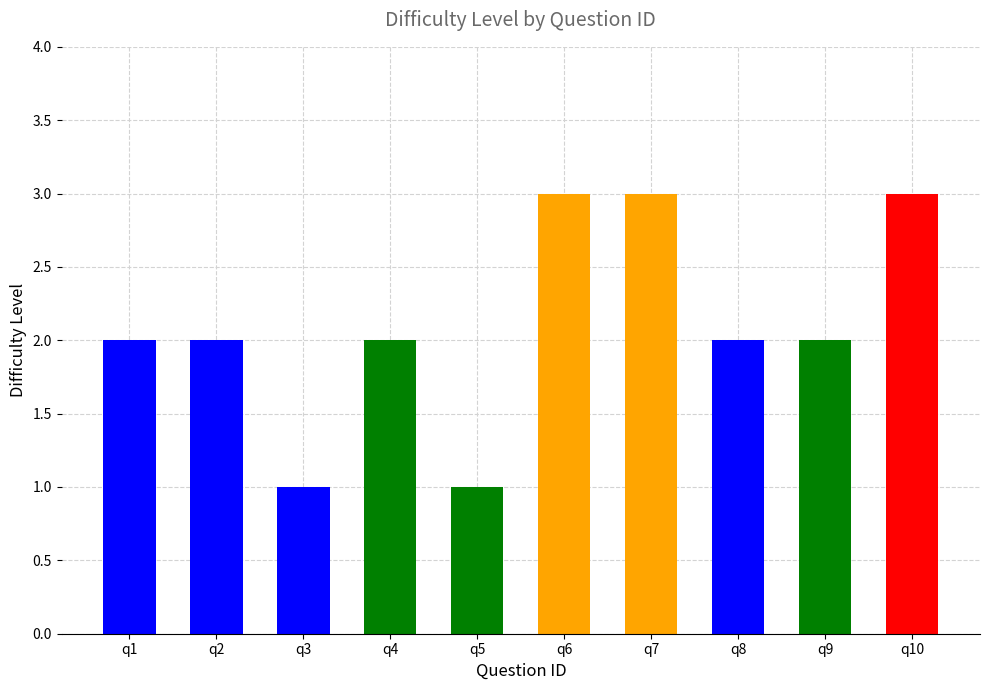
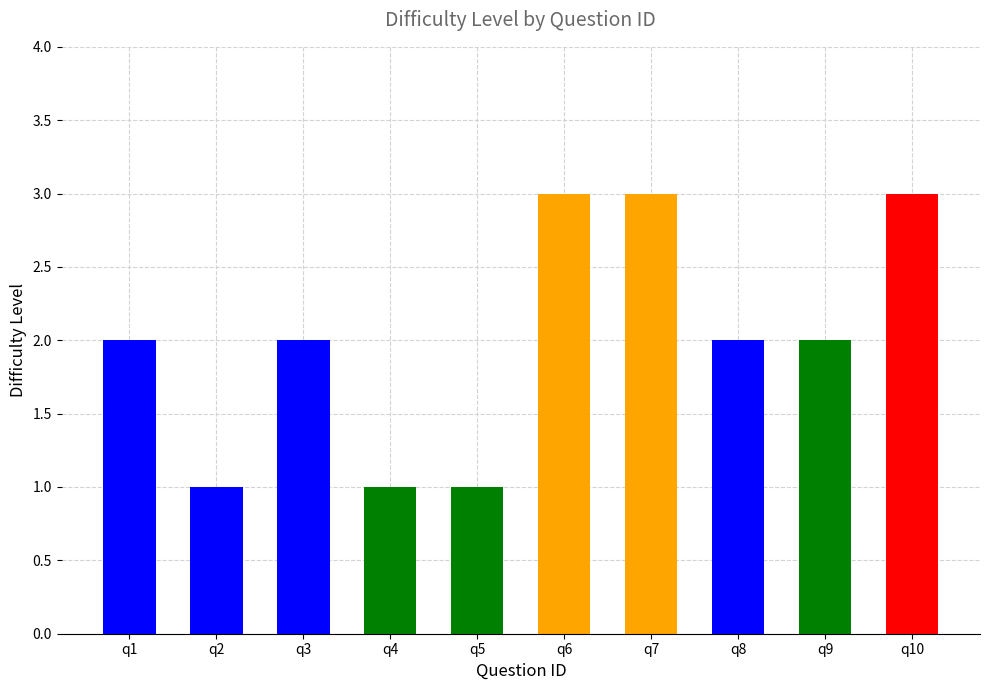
q2: 2 -> 1
q3: 1 -> 2
q4: 2 -> 1
